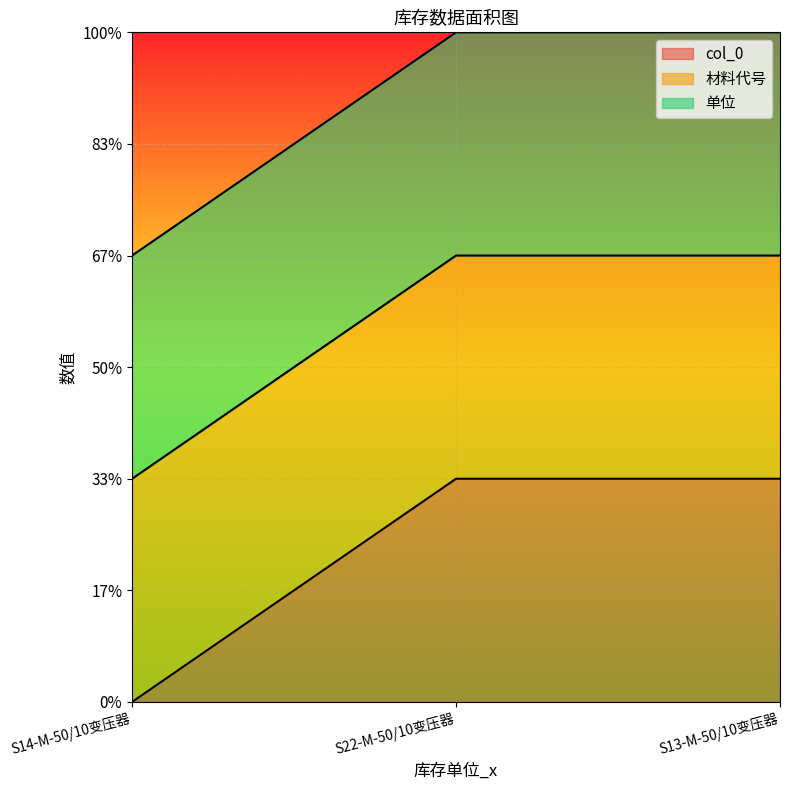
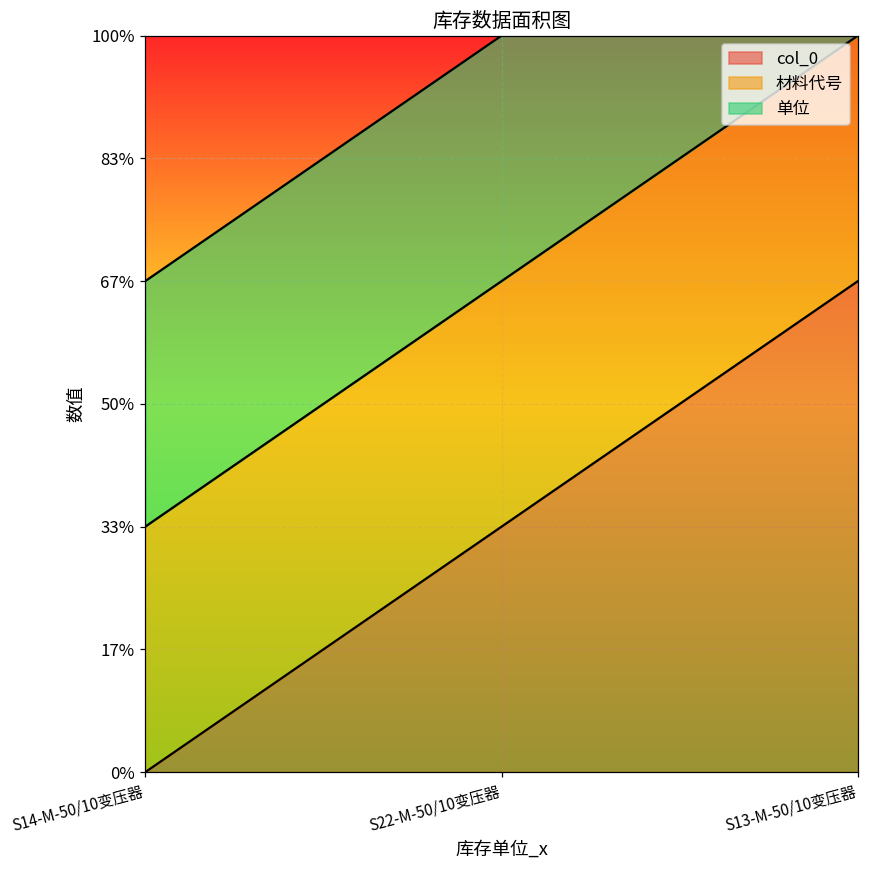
col_0, S13-M-50/10变压器: 33% -> 67%
